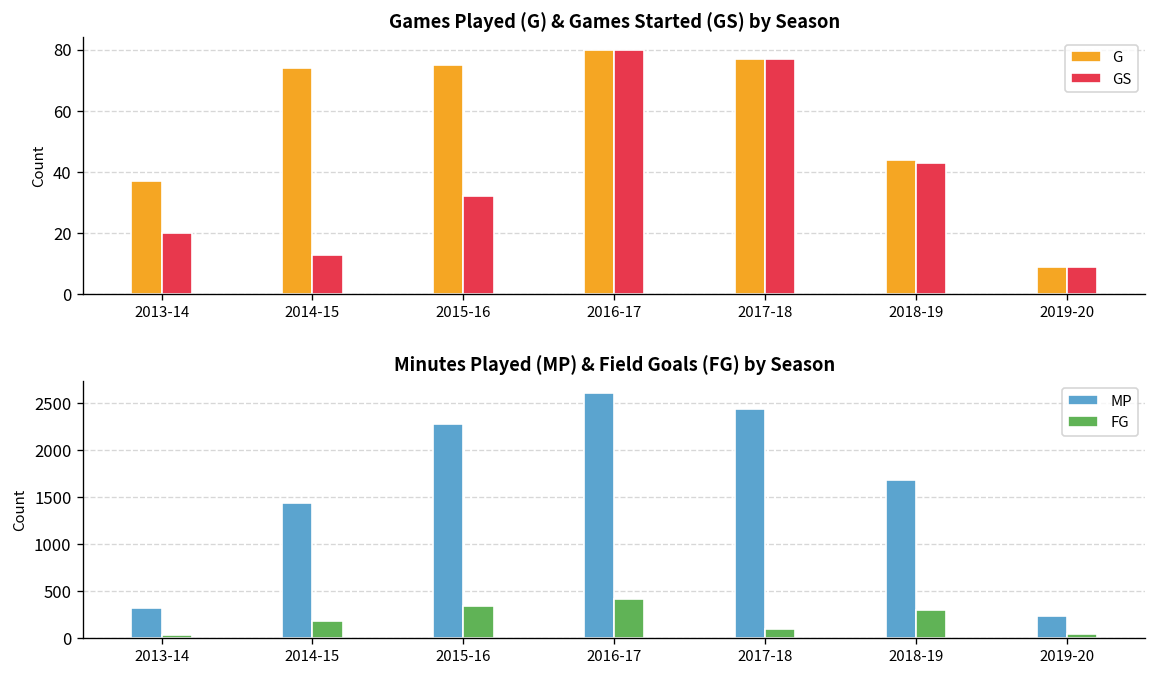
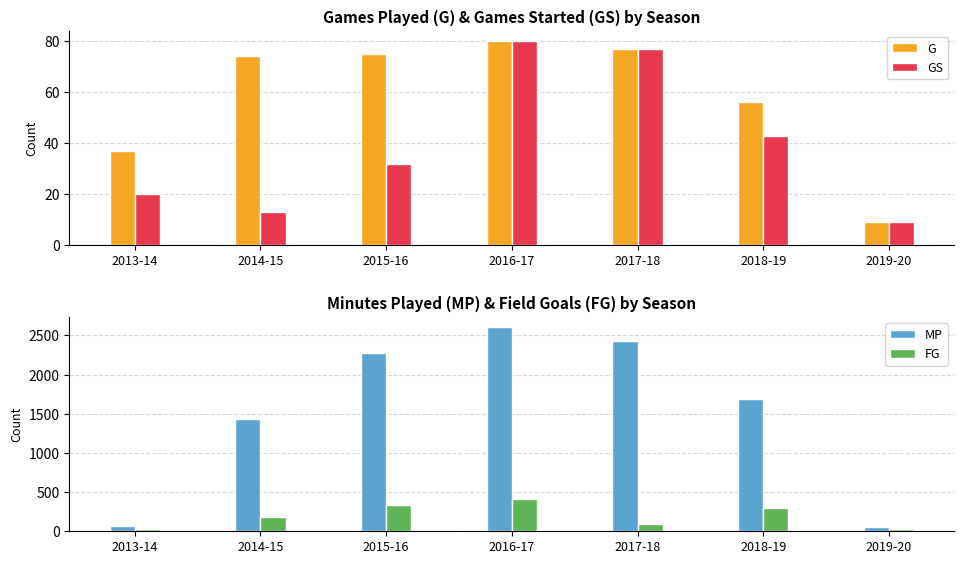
Games Played (G) & Games Started (GS) by Season, G, 2018-19: 44 -> 56
Minutes Played (MP) & Field Goals (FG) by Season, MP, 2013-14: 300 -> 100
Minutes Played (MP) & Field Goals (FG) by Season, MP, 2019-20: 200 -> 100
